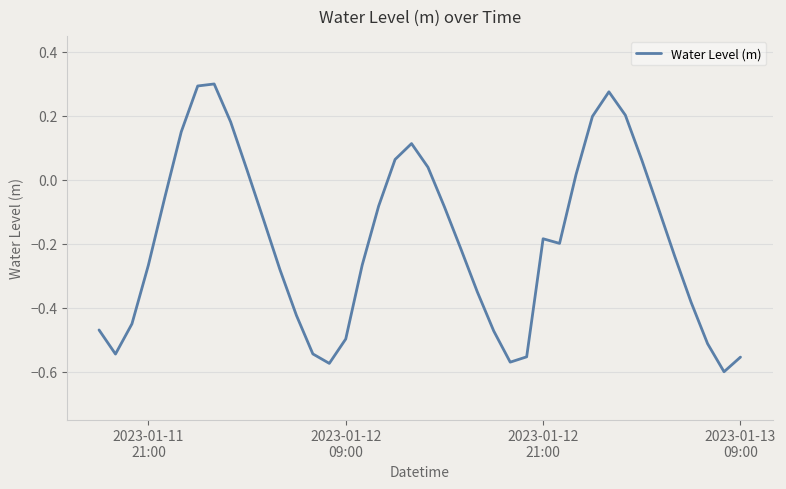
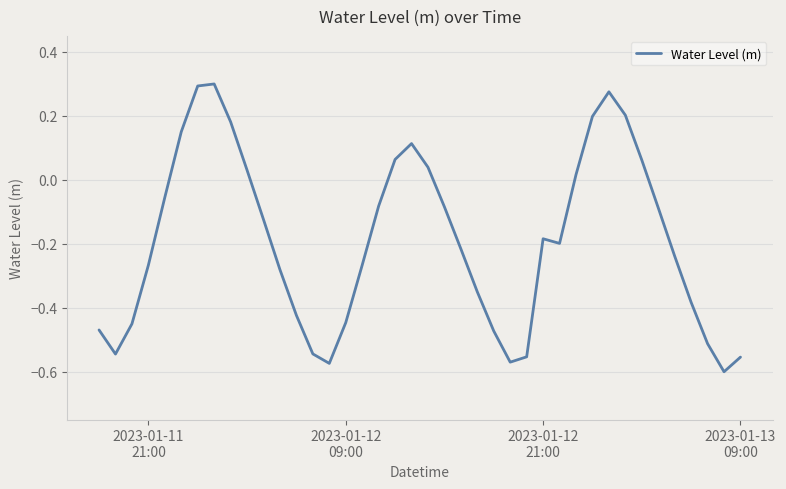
2023-01-12 09:00: -0.50 -> -0.45
